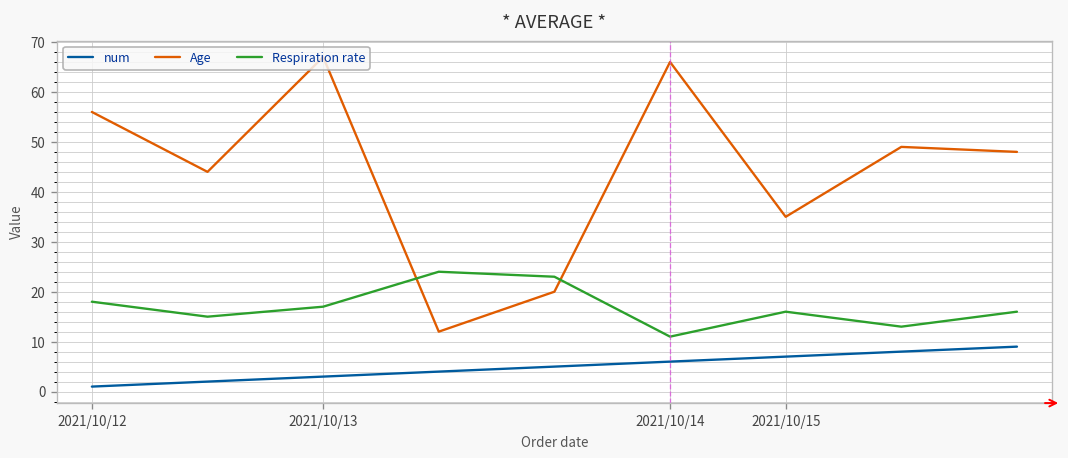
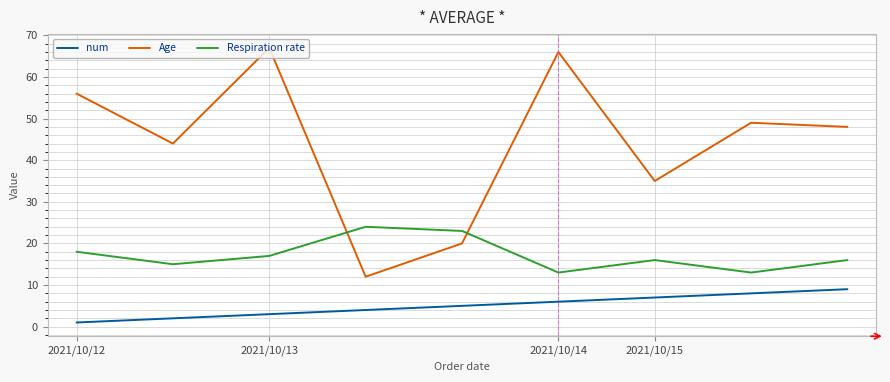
Respiration rate, 2021/10/14: 11 -> 13
